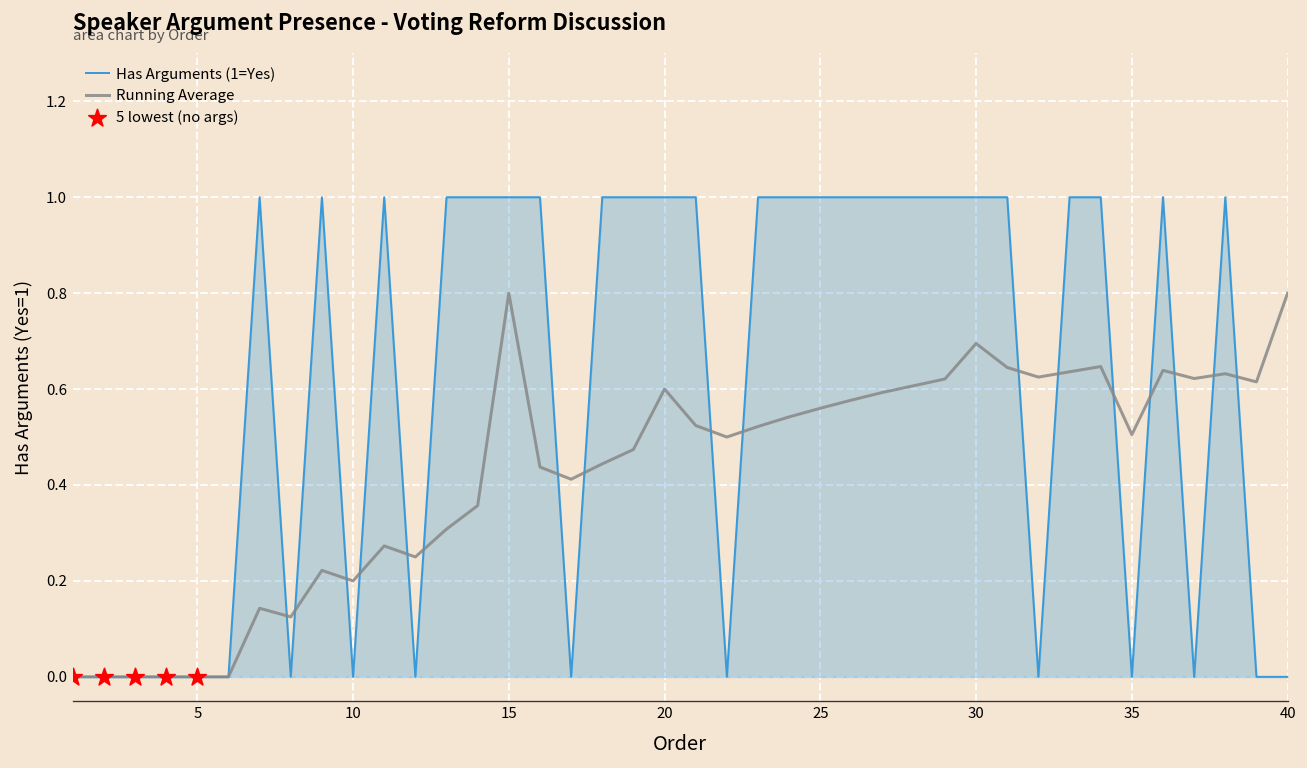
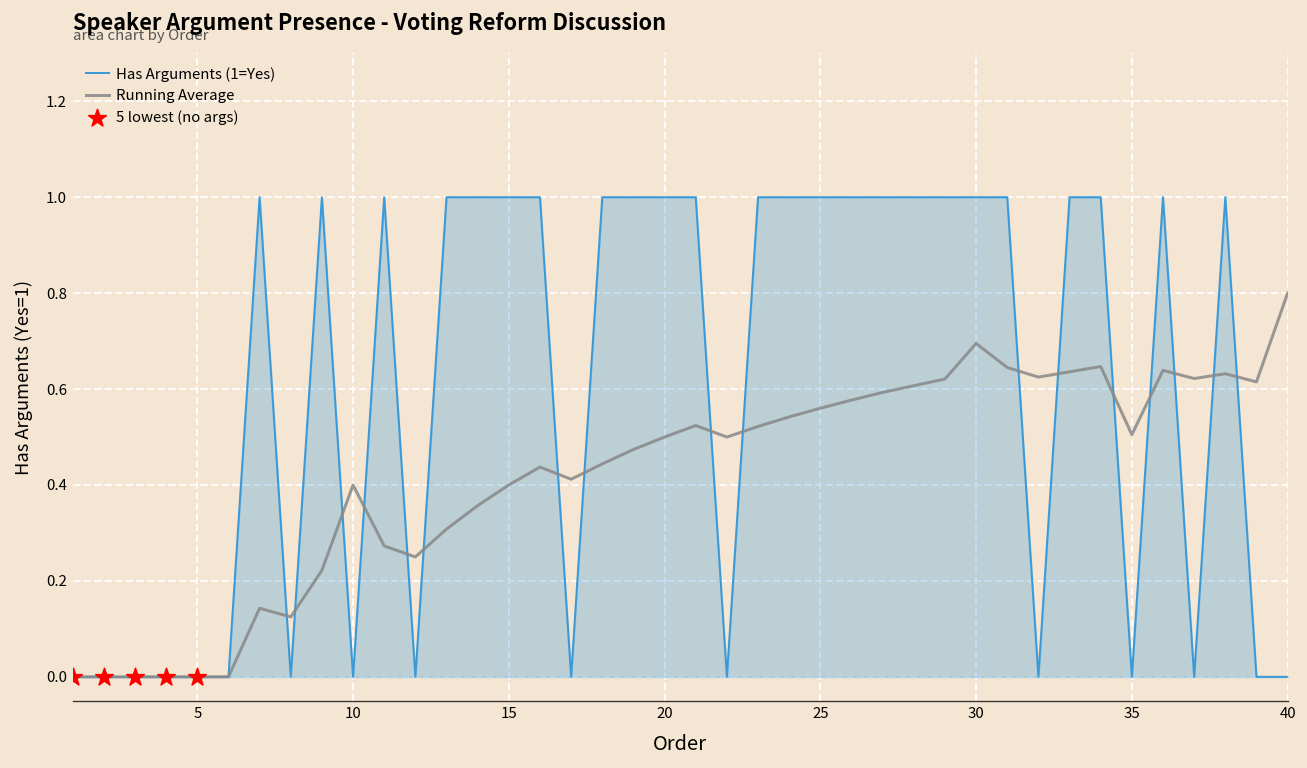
Running Average, 10: 0.2 -> 0.4
Running Average, 15: 0.8 -> 0.4
Running Average, 20: 0.6 -> 0.5
